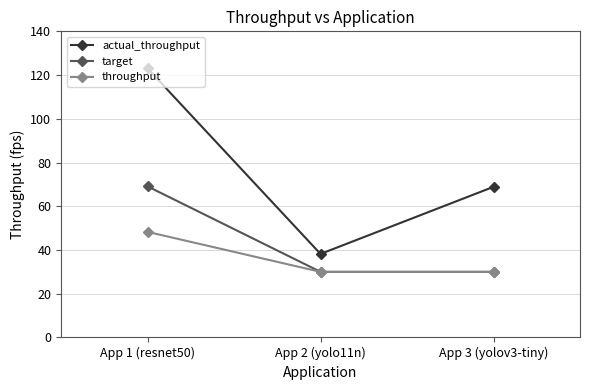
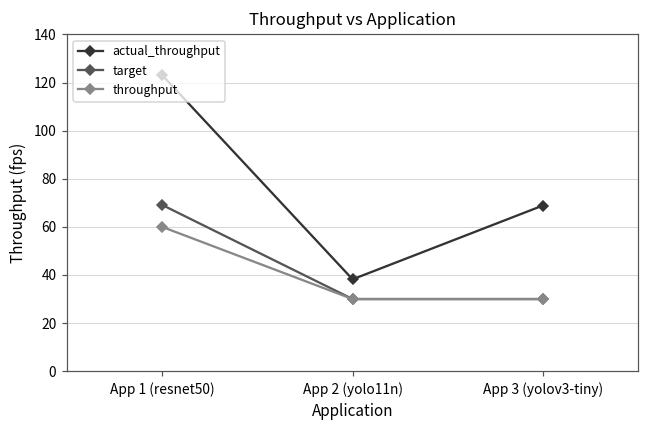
throughput, App 1 (resnet50): 48 -> 60
